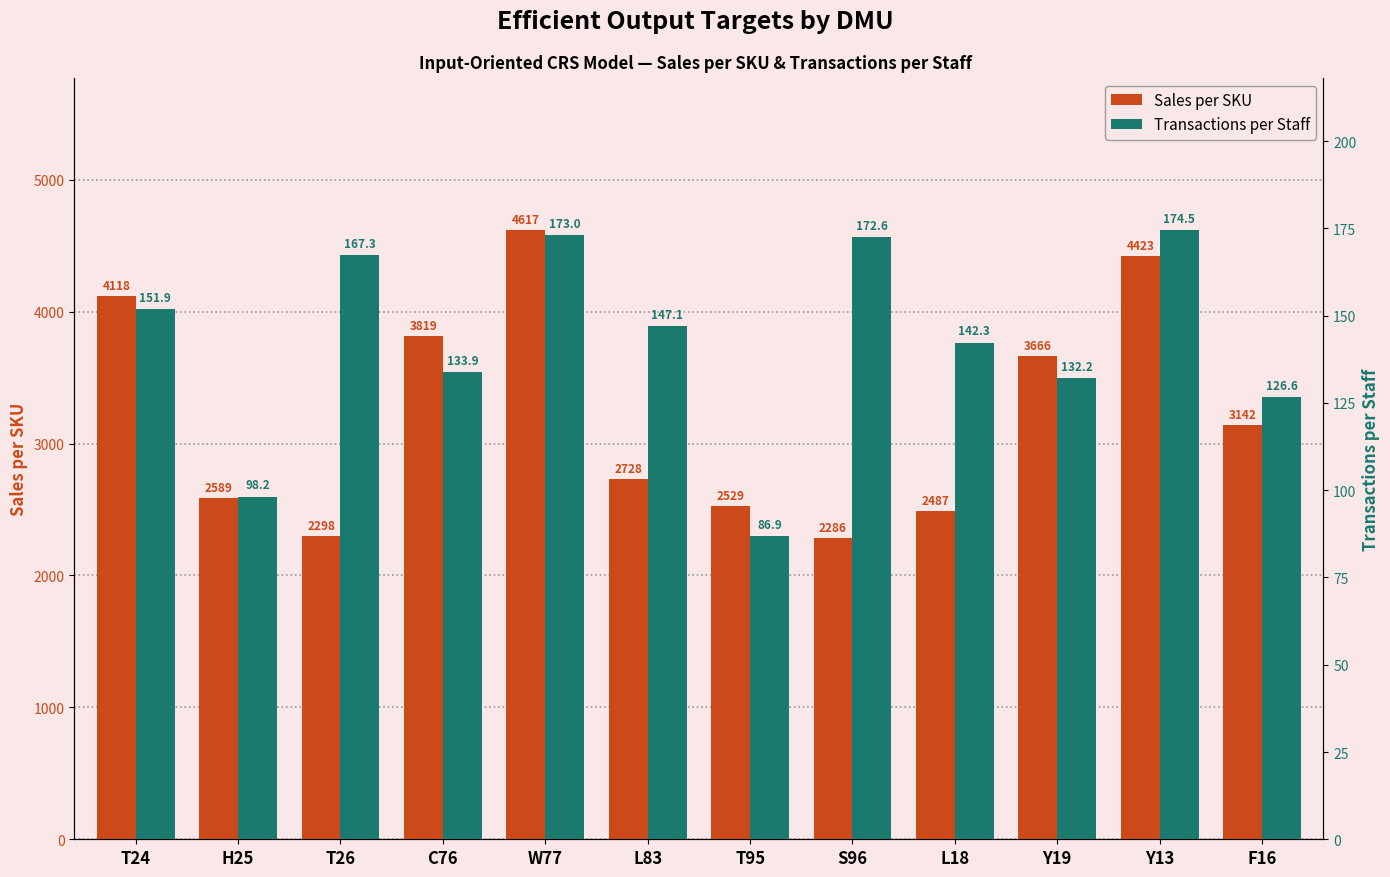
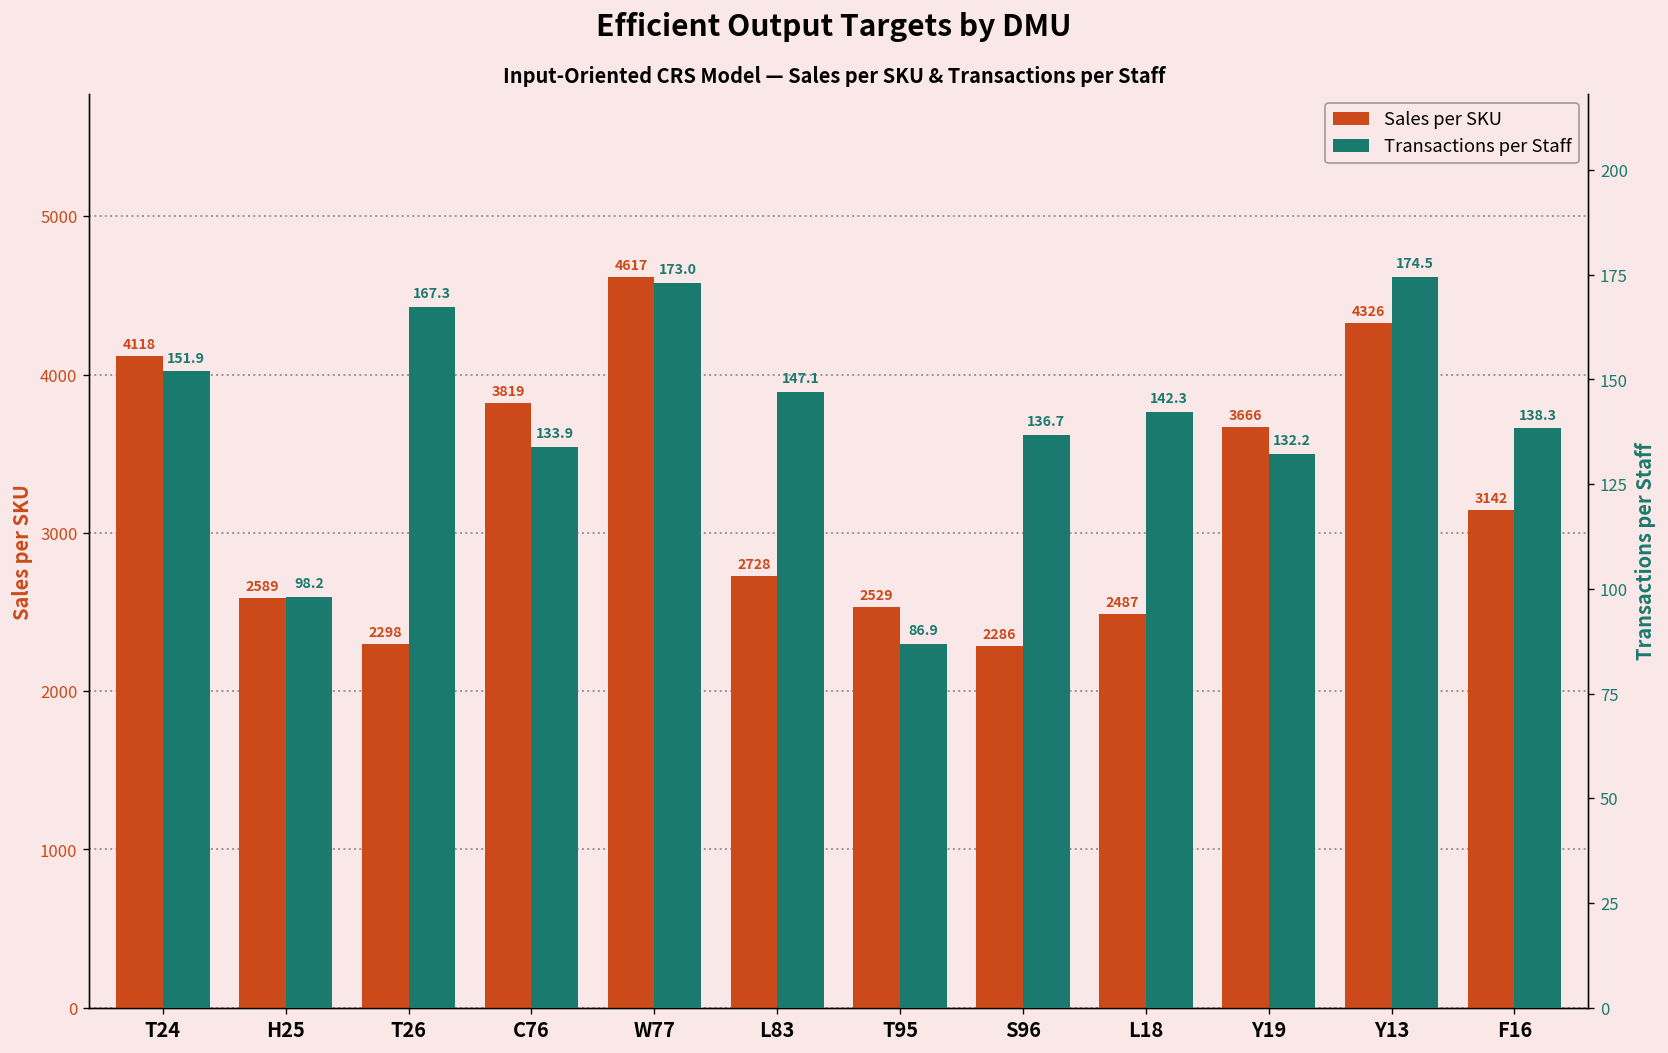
Sales per SKU, Y13: 4423 -> 4326
Transactions per Staff, S96: 172.6 -> 136.7
Transactions per Staff, F16: 126.6 -> 138.3
